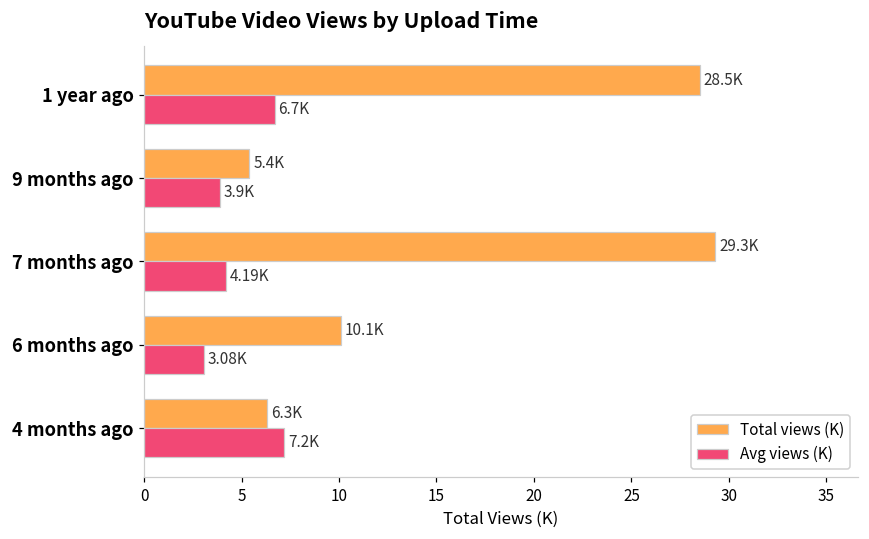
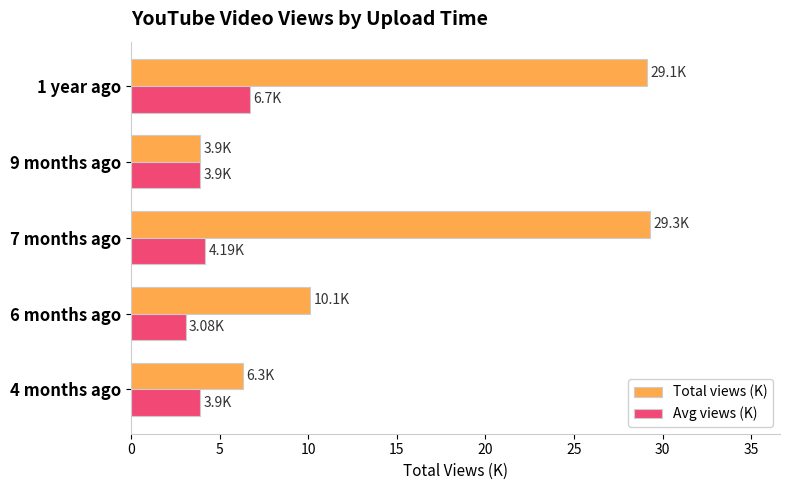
Total views (K), 1 year ago: 28.5K -> 29.1K
Total views (K), 9 months ago: 5.4K -> 3.9K
Avg views (K), 4 months ago: 7.2K -> 3.9K
